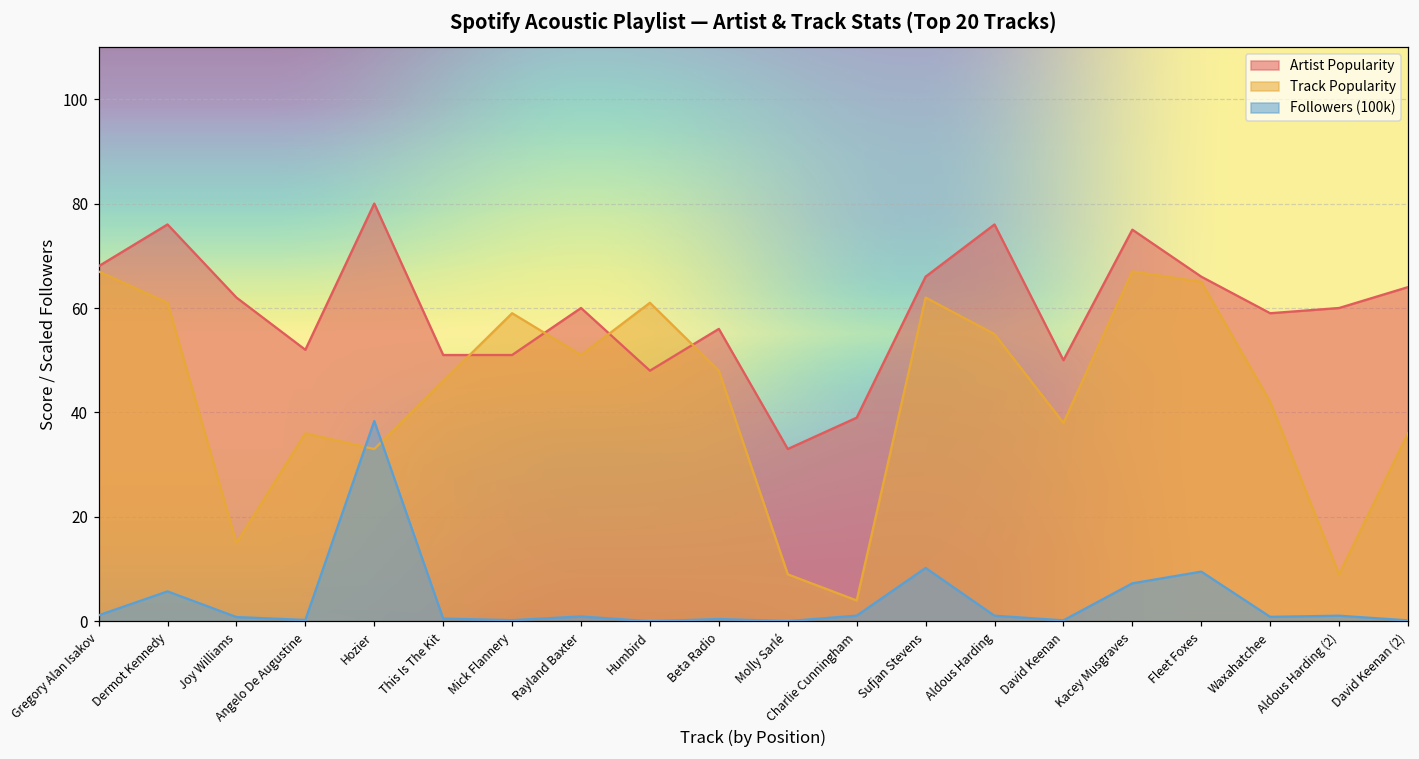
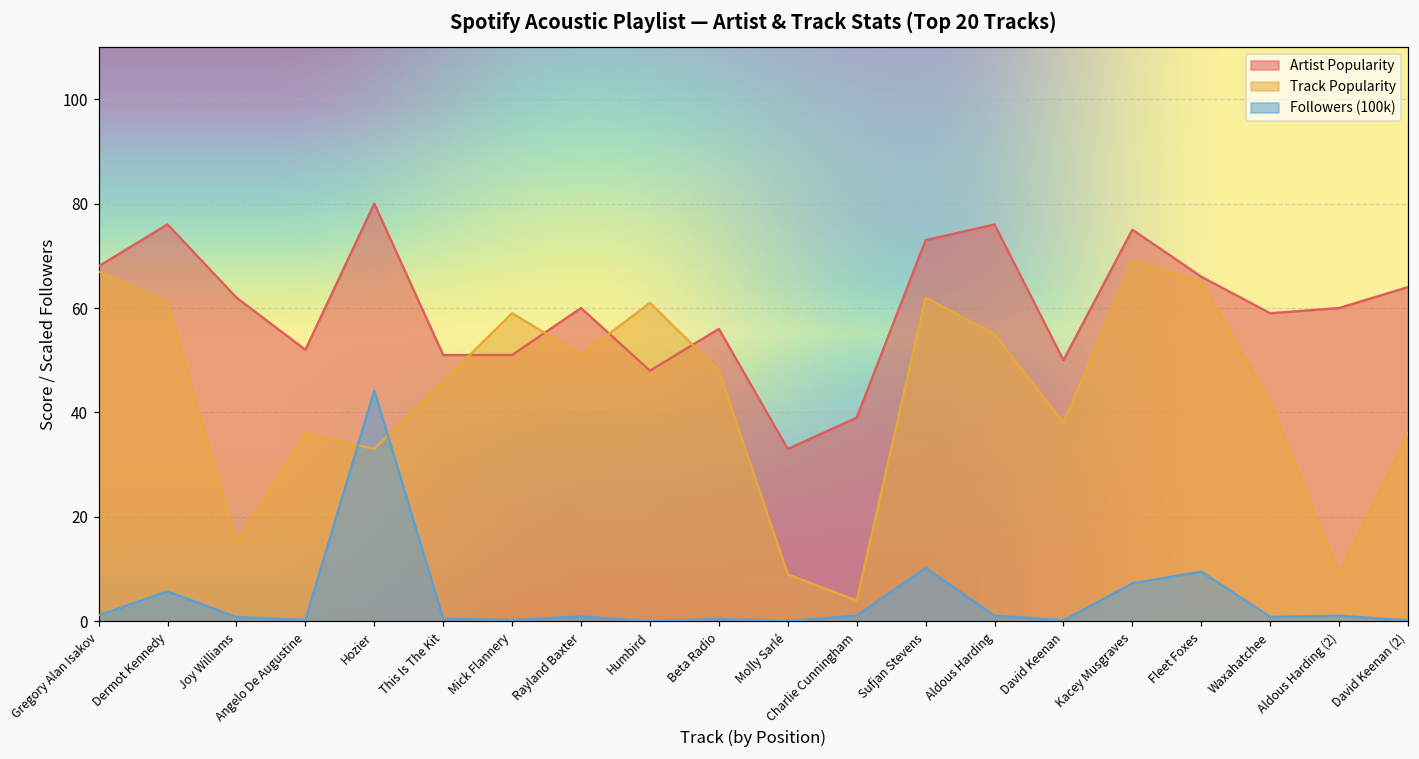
Followers (100k), Hozier: 38 -> 44
Artist Popularity, Sufjan Stevens: 66 -> 73
Track Popularity, Kacey Musgraves: 67 -> 69
